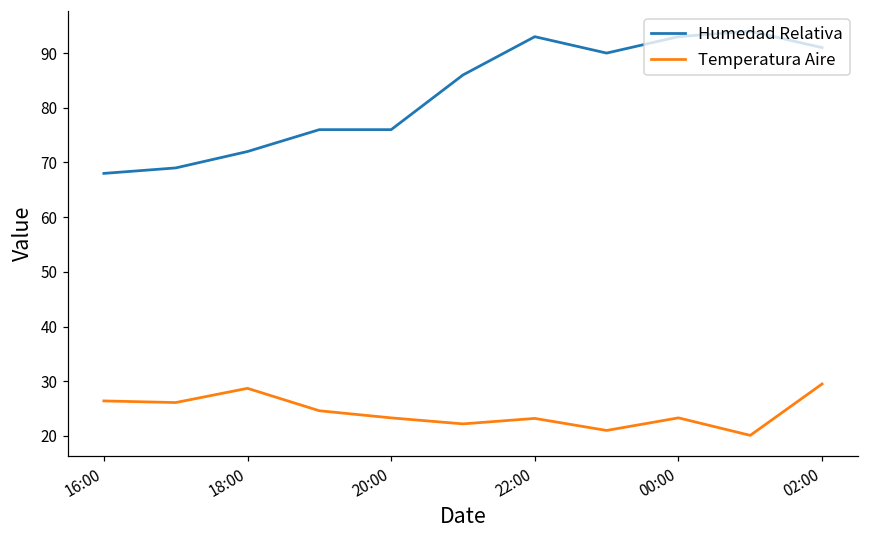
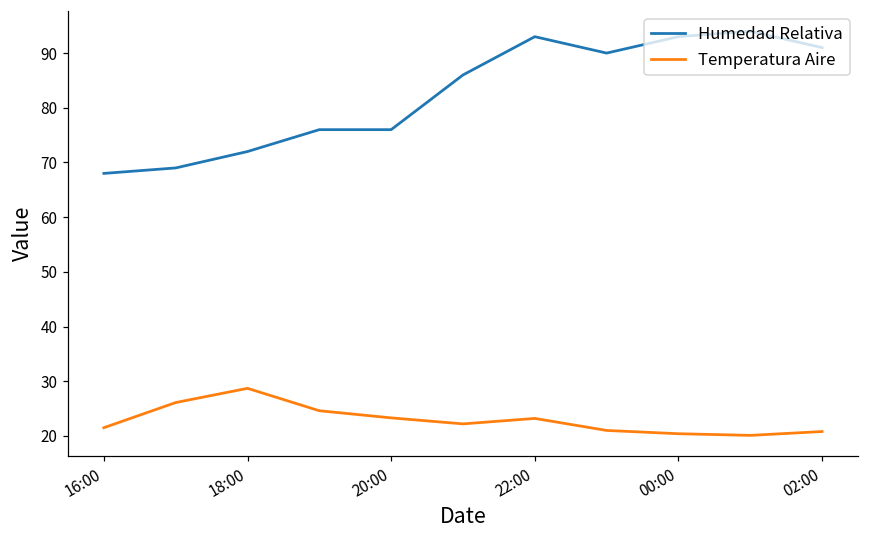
Temperatura Aire, 16:00: 26 -> 22
Temperatura Aire, 00:00: 23 -> 20
Temperatura Aire, 02:00: 30 -> 21
